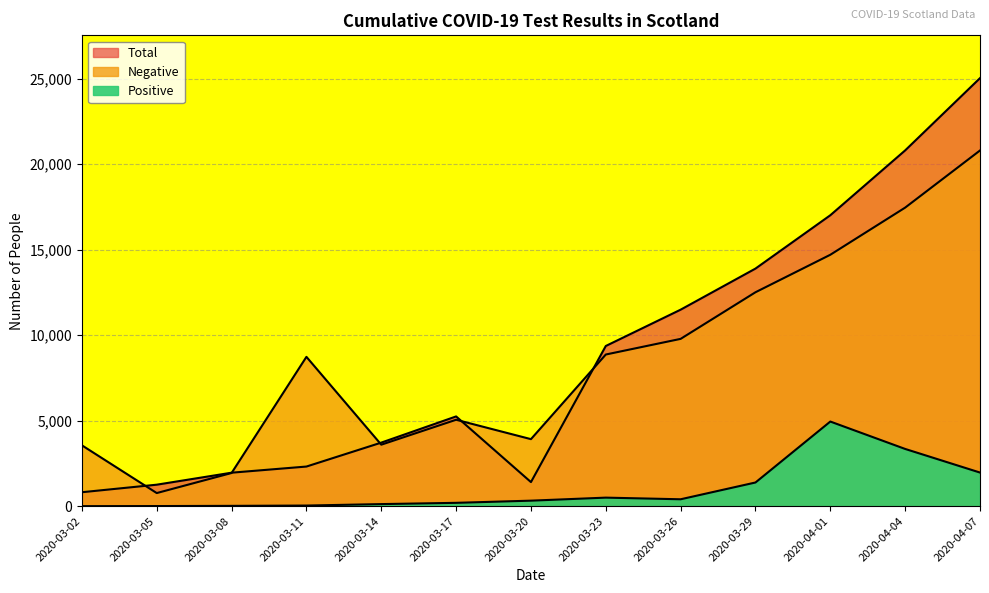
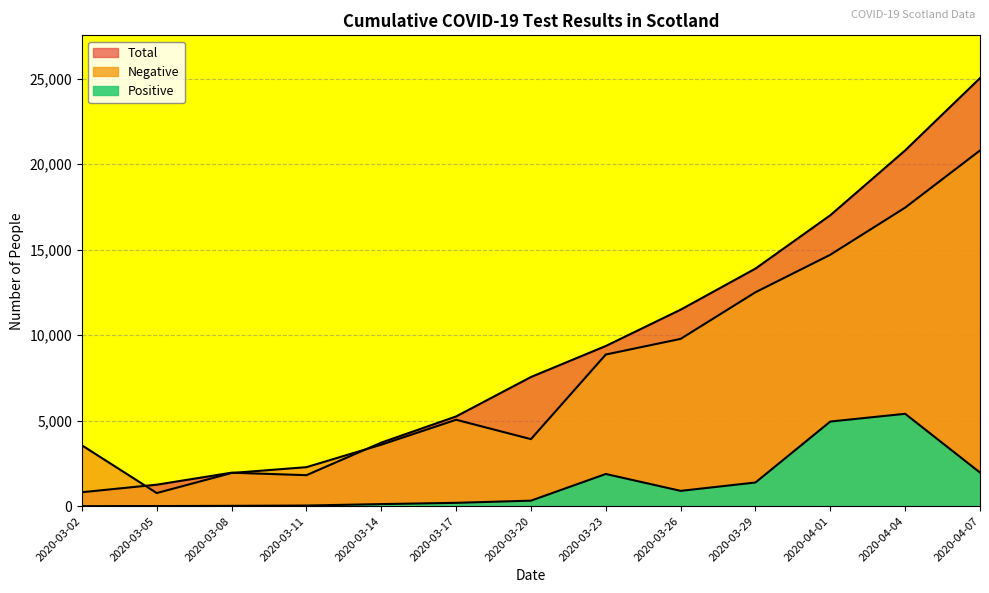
Total, 2020-03-11: 2,300 -> 1,800
Negative, 2020-03-11: 8,700 -> 2,300
Total, 2020-03-20: 1,400 -> 7,600
Positive, 2020-03-23: 500 -> 1,900
Positive, 2020-03-26: 400 -> 900
Positive, 2020-04-04: 3,300 -> 5,400
